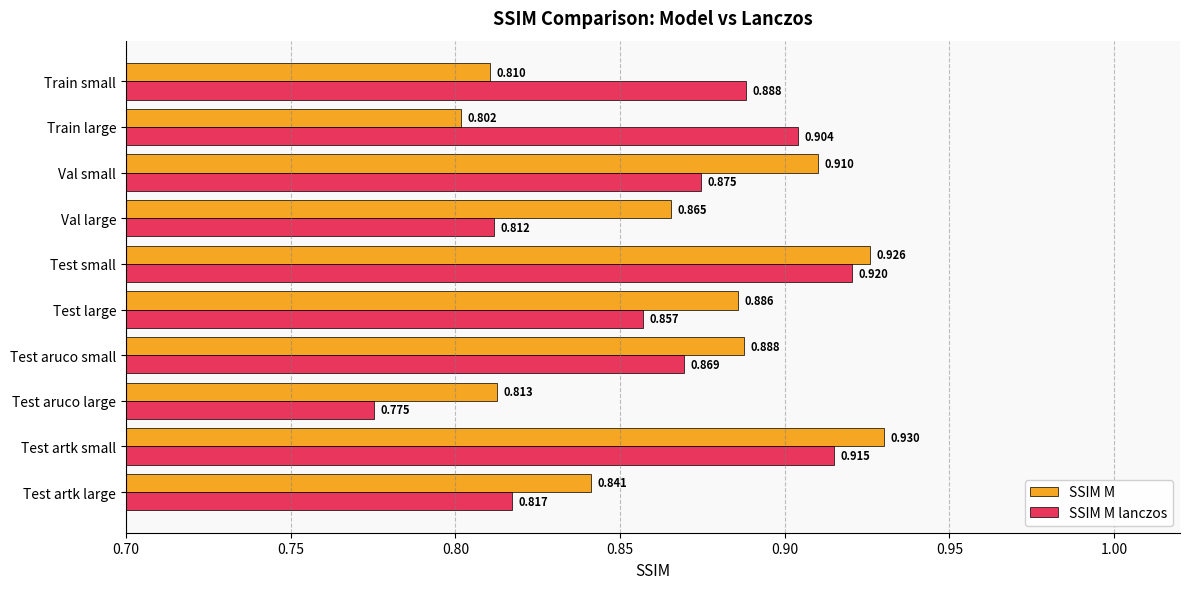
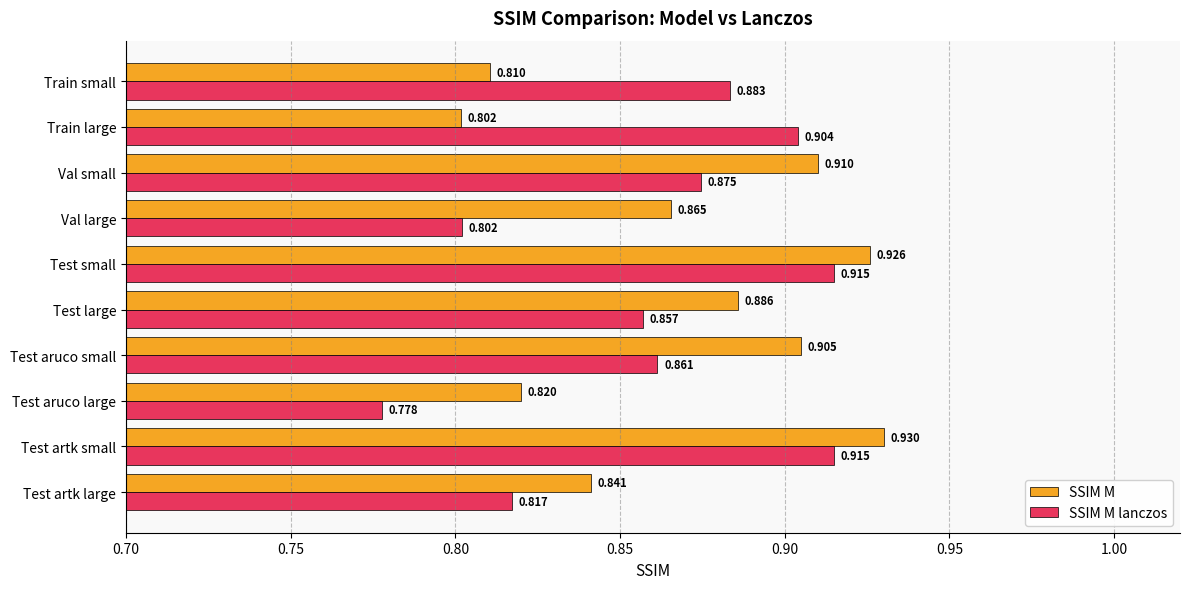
SSIM M lanczos, Train small: 0.888 -> 0.883
SSIM M lanczos, Val large: 0.812 -> 0.802
SSIM M lanczos, Test small: 0.920 -> 0.915
SSIM M, Test aruco small: 0.888 -> 0.905
SSIM M lanczos, Test aruco small: 0.869 -> 0.861
SSIM M, Test aruco large: 0.813 -> 0.820
SSIM M lanczos, Test aruco large: 0.775 -> 0.778
